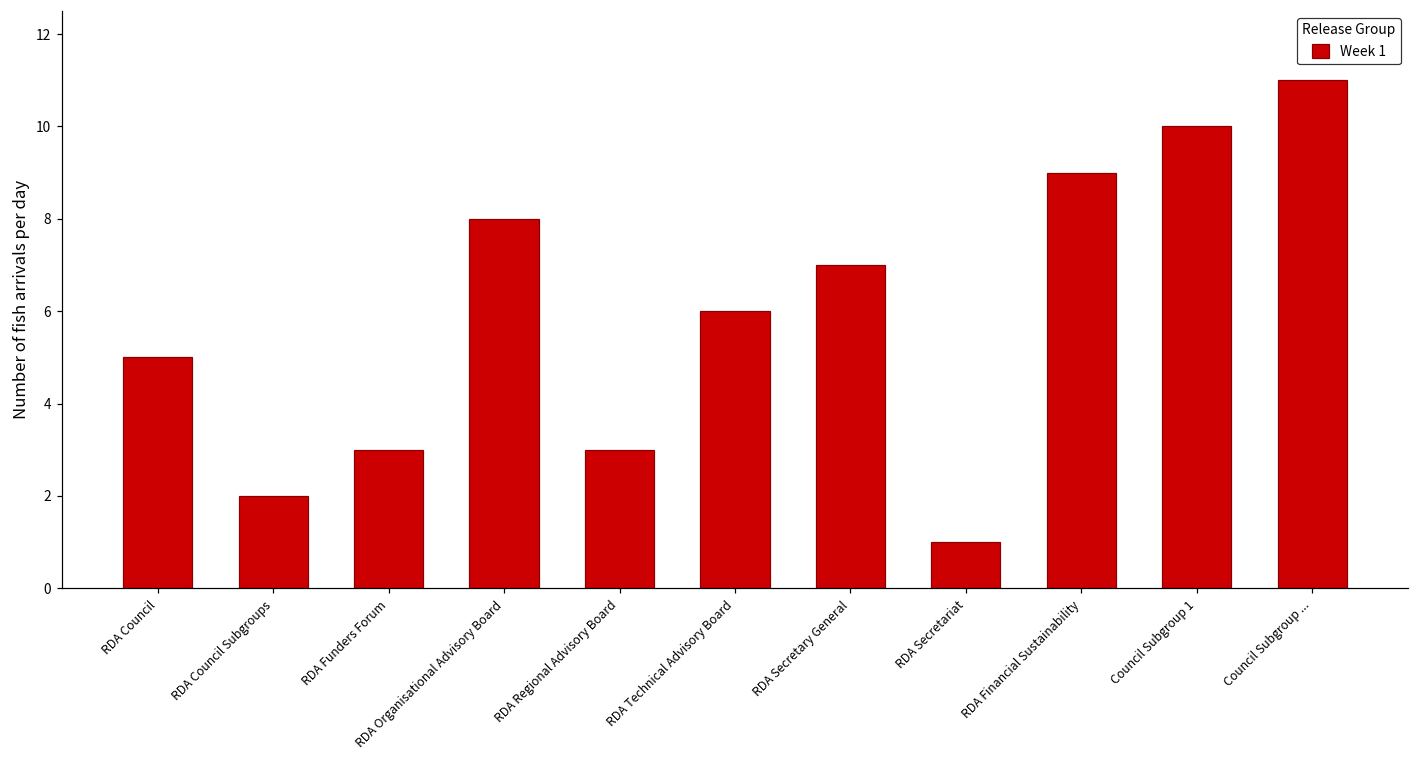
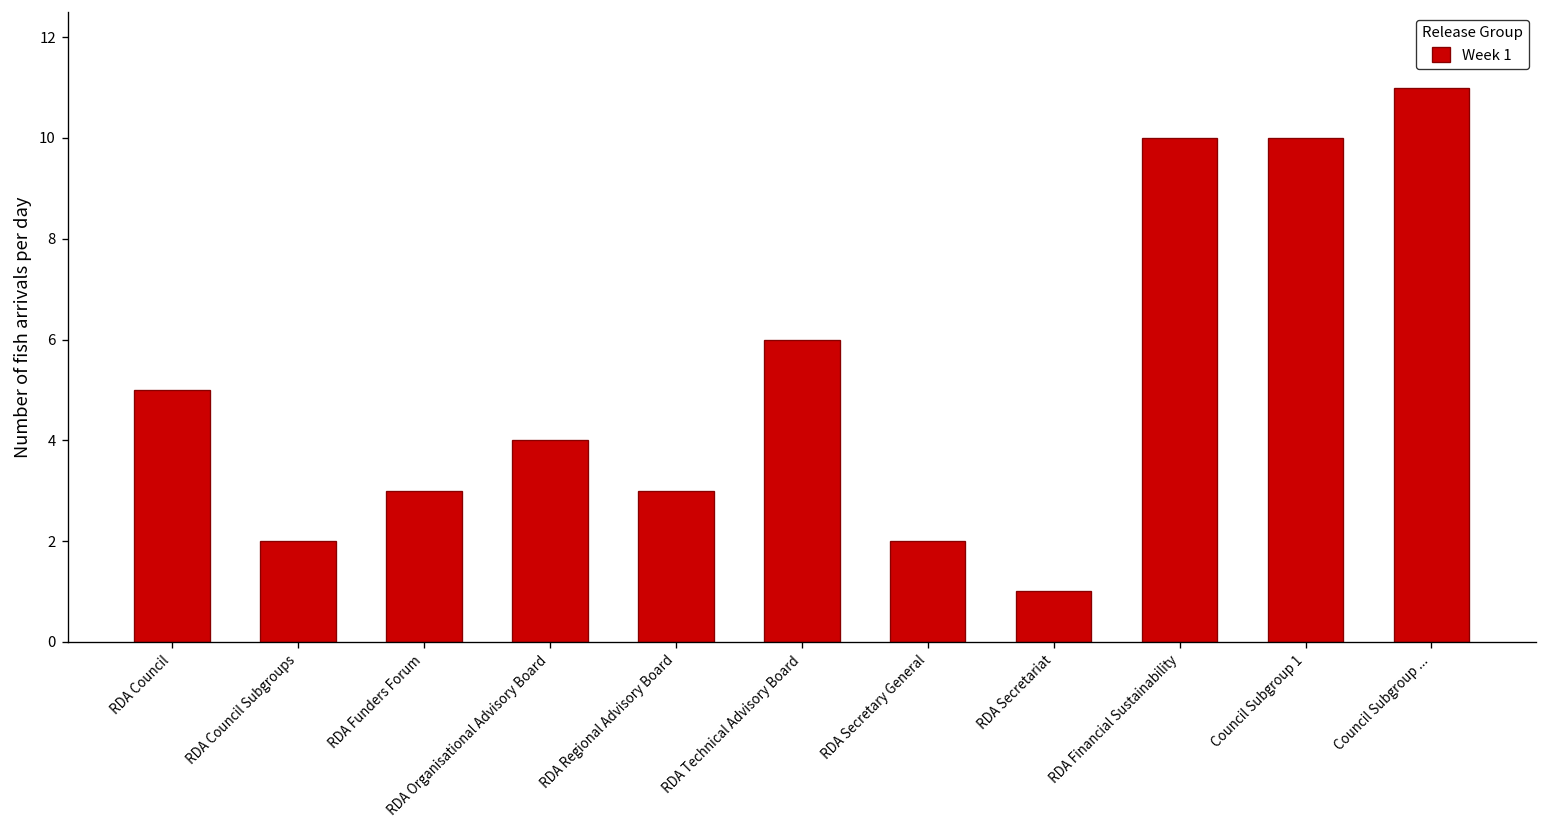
RDA Organisational Advisory Board: 8 -> 4
RDA Secretary General: 7 -> 2
RDA Financial Sustainability: 9 -> 10
